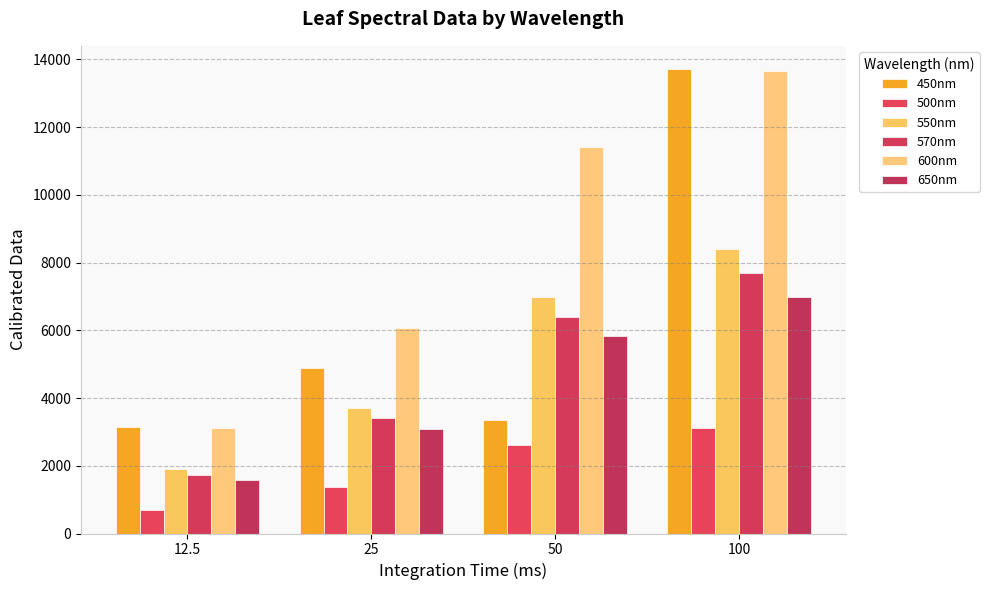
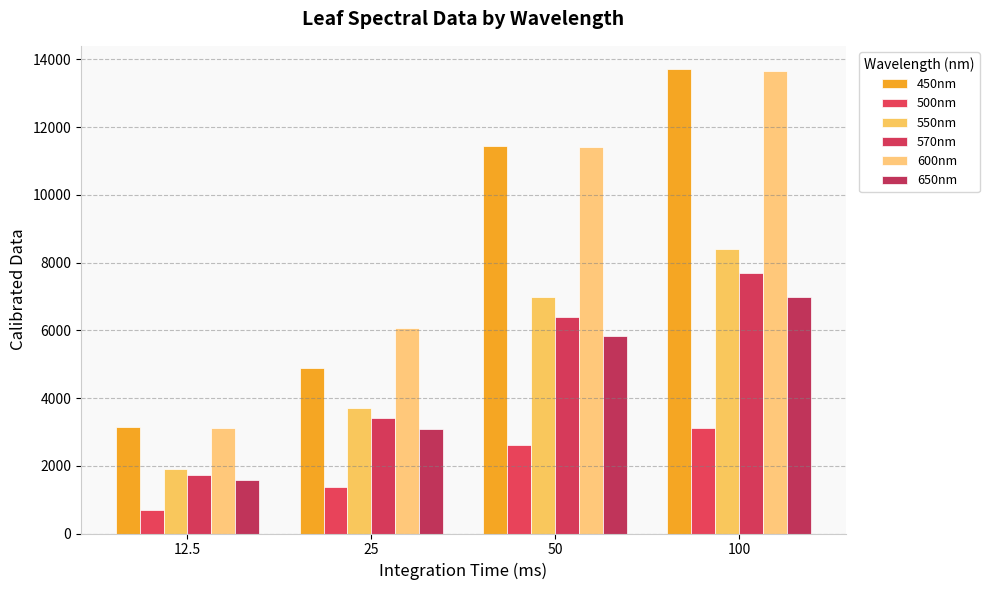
450nm, 50: 3400 -> 11500
